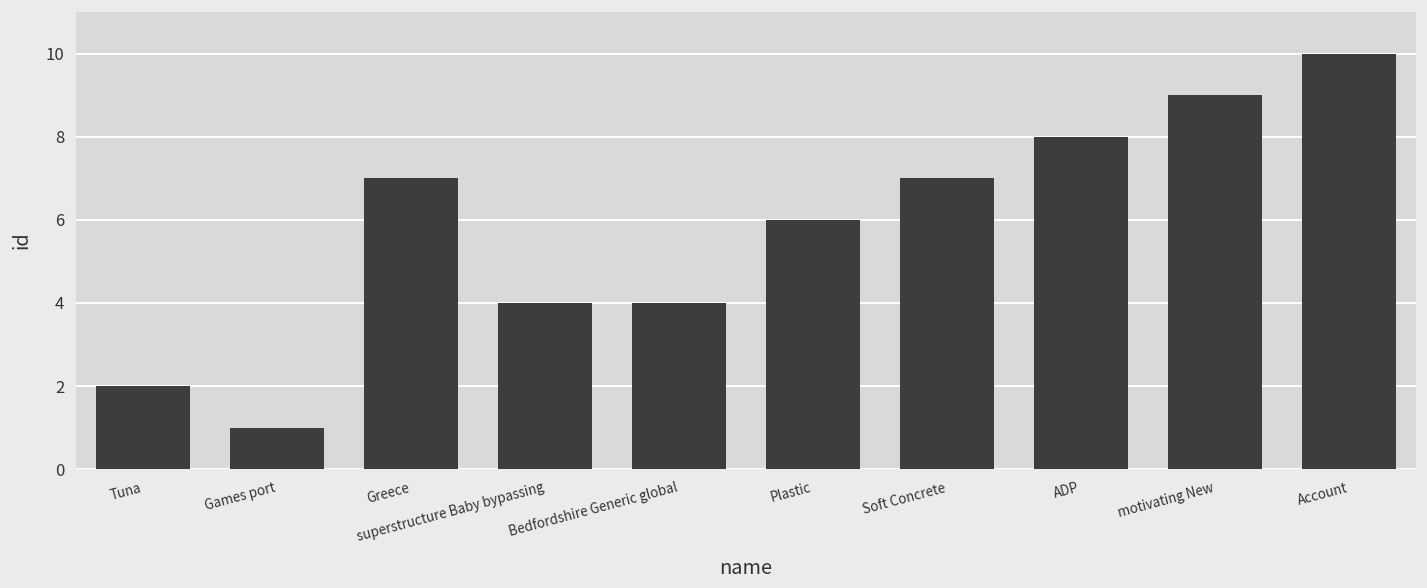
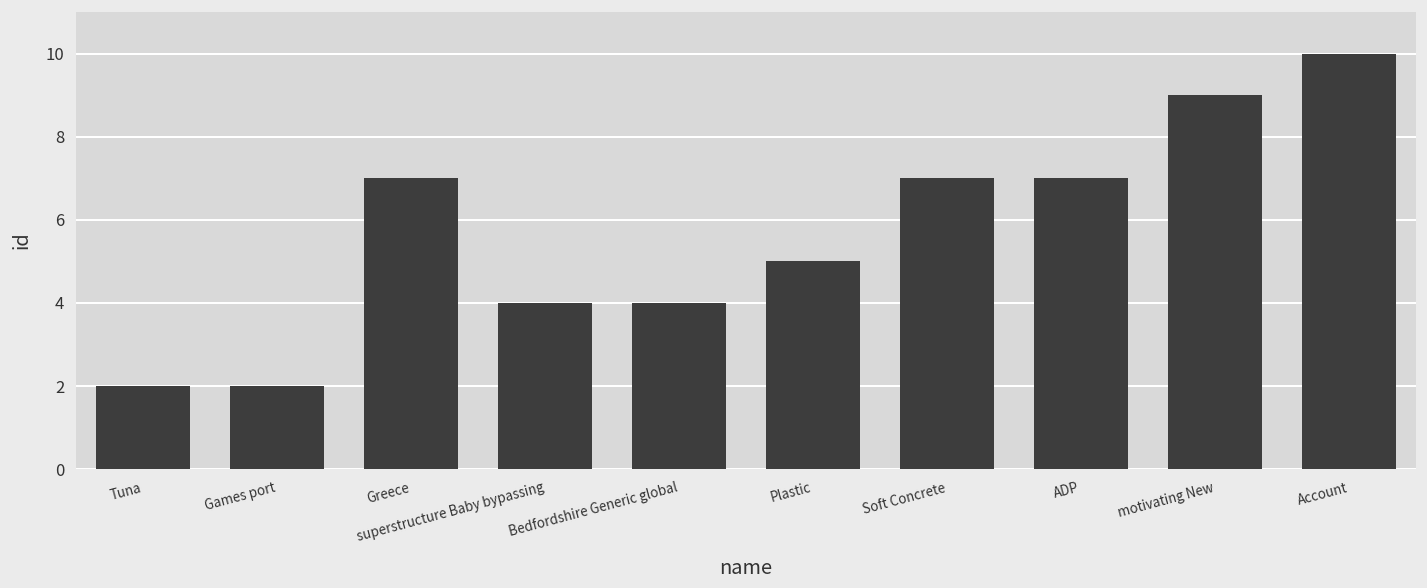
Games port: 1 -> 2
Plastic: 6 -> 5
ADP: 8 -> 7
